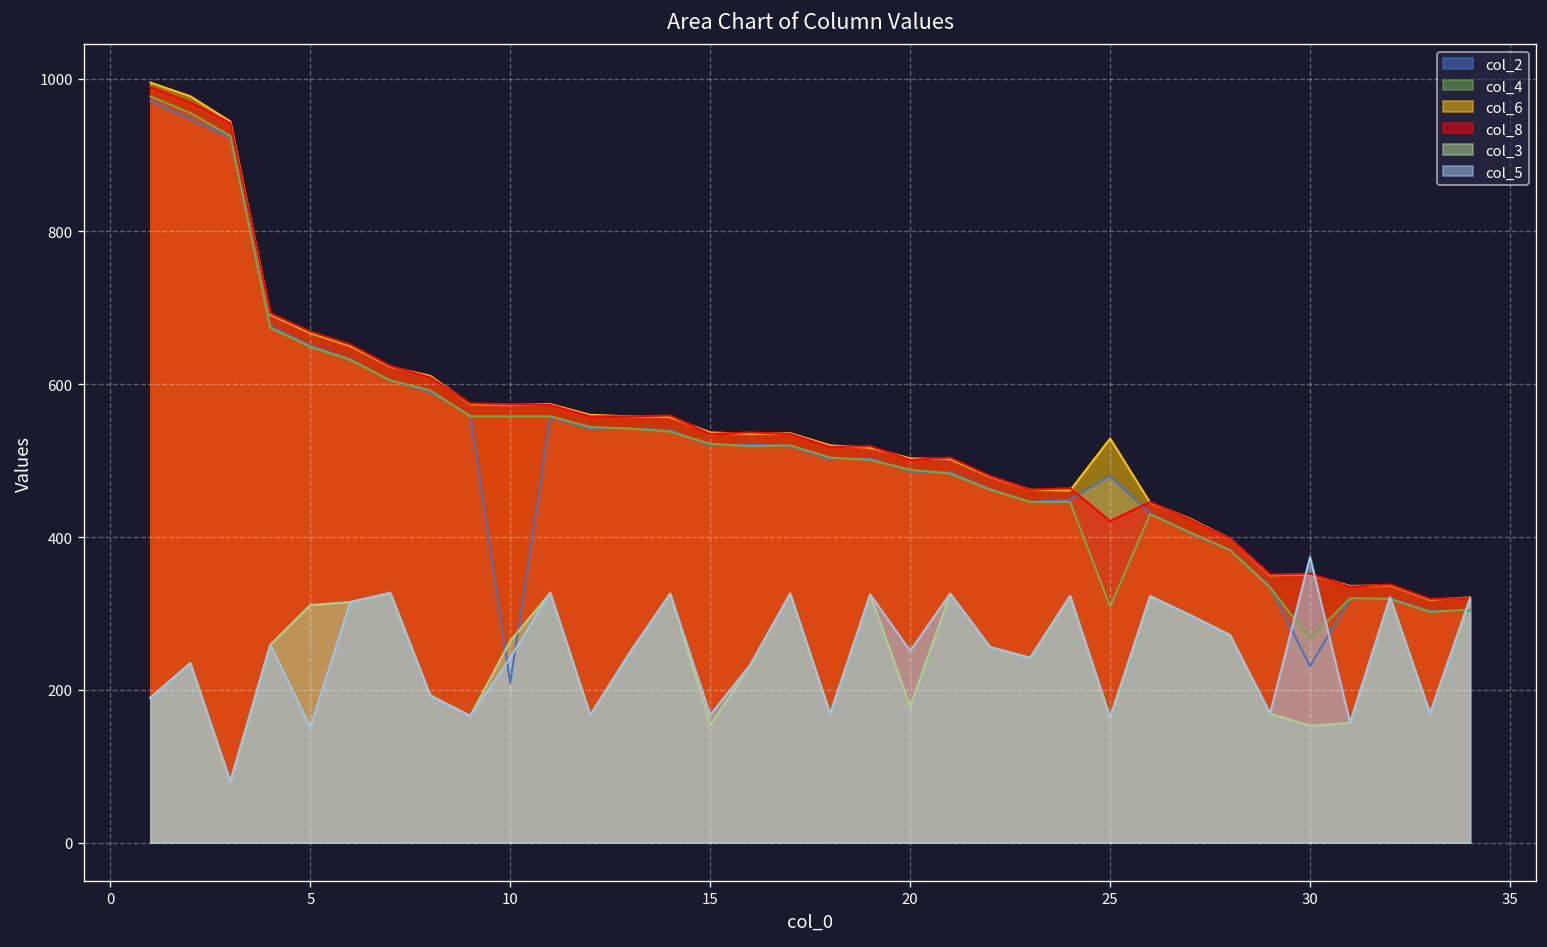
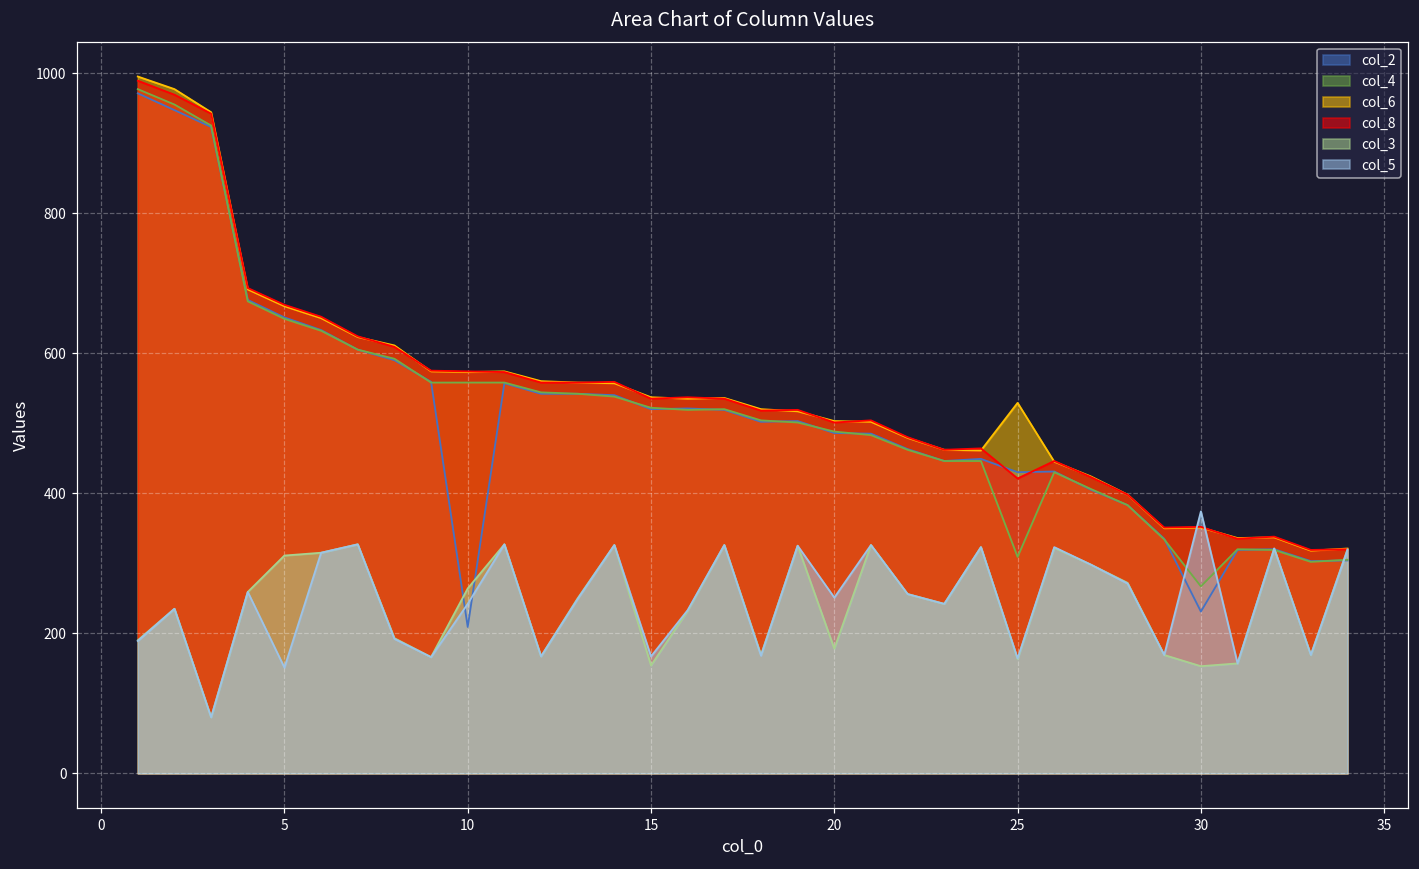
col_2, 25: 480 -> 430
